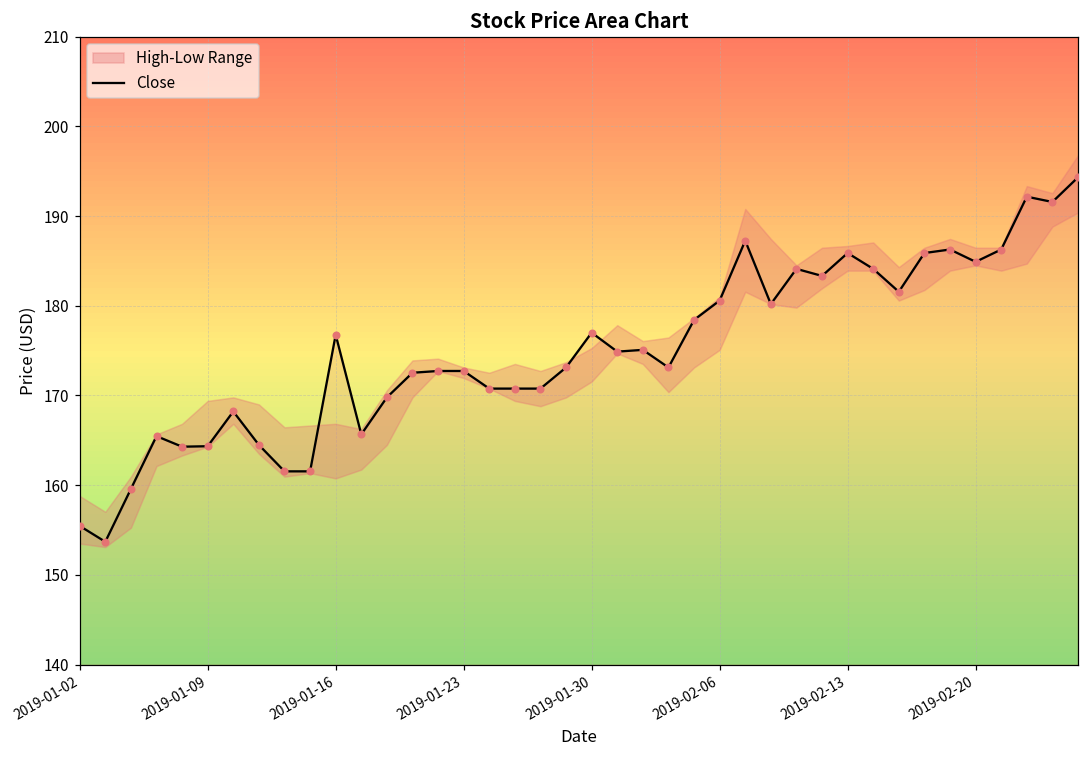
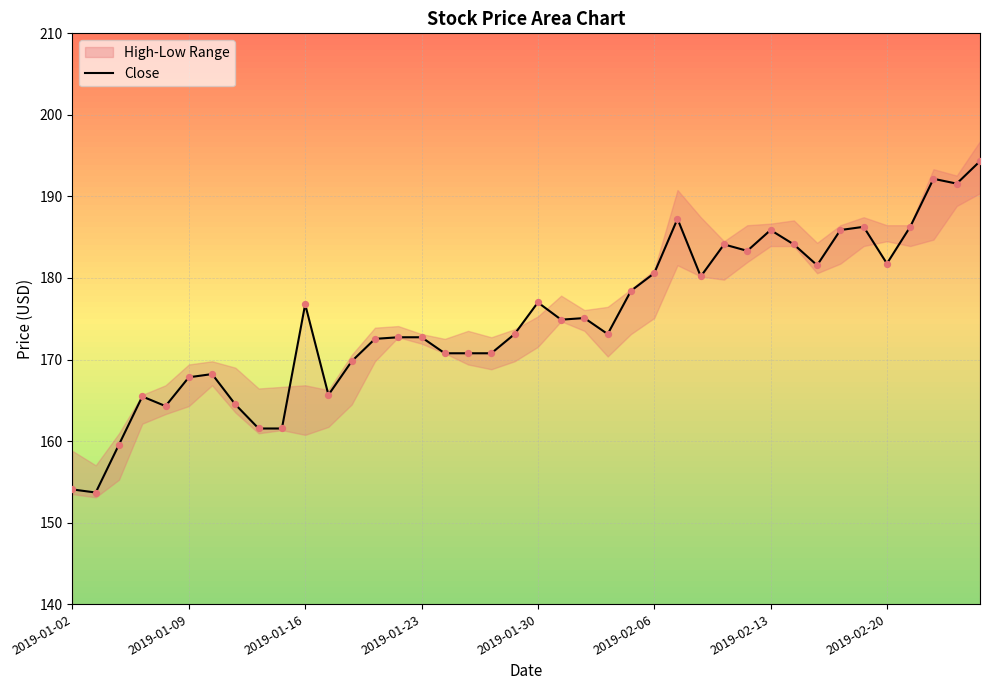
Close, 2019-01-02: 155 -> 154
Close, 2019-01-09: 164 -> 168
Close, 2019-02-20: 185 -> 182
